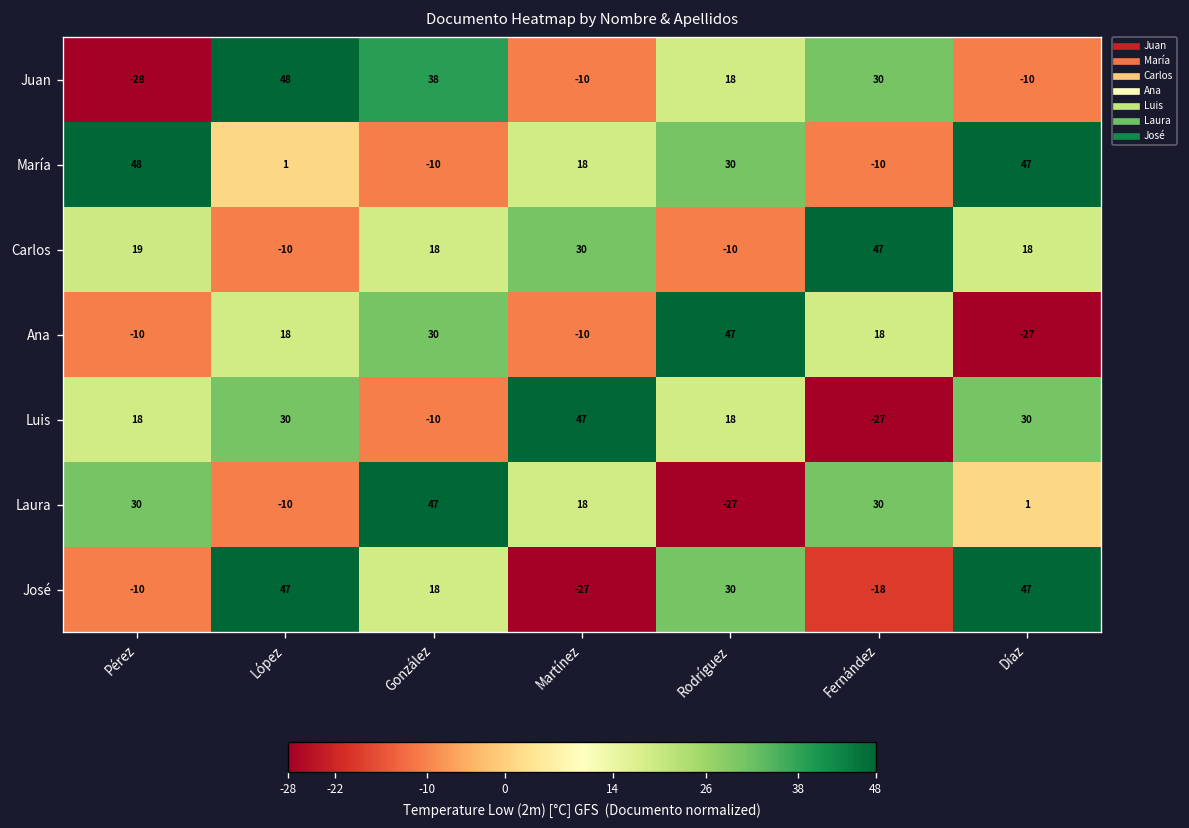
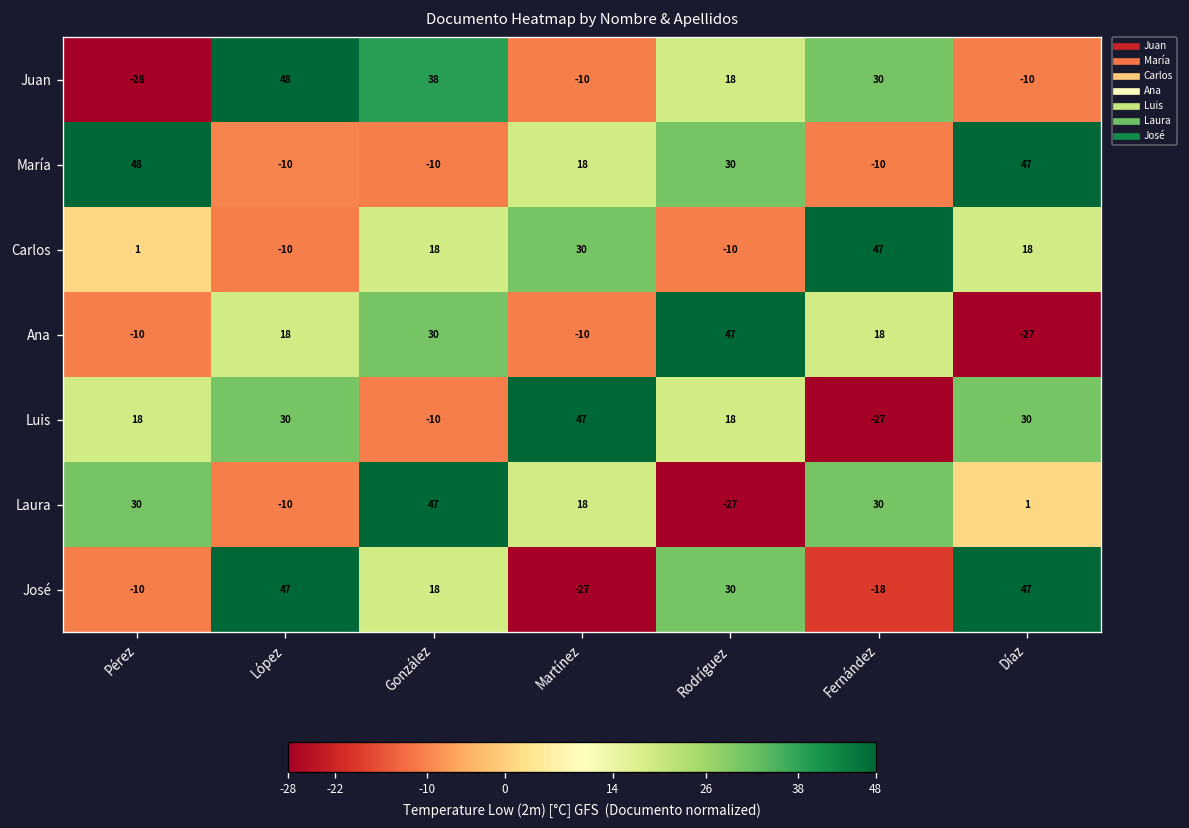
María, López: 1 -> -10
Carlos, Pérez: 19 -> 1
